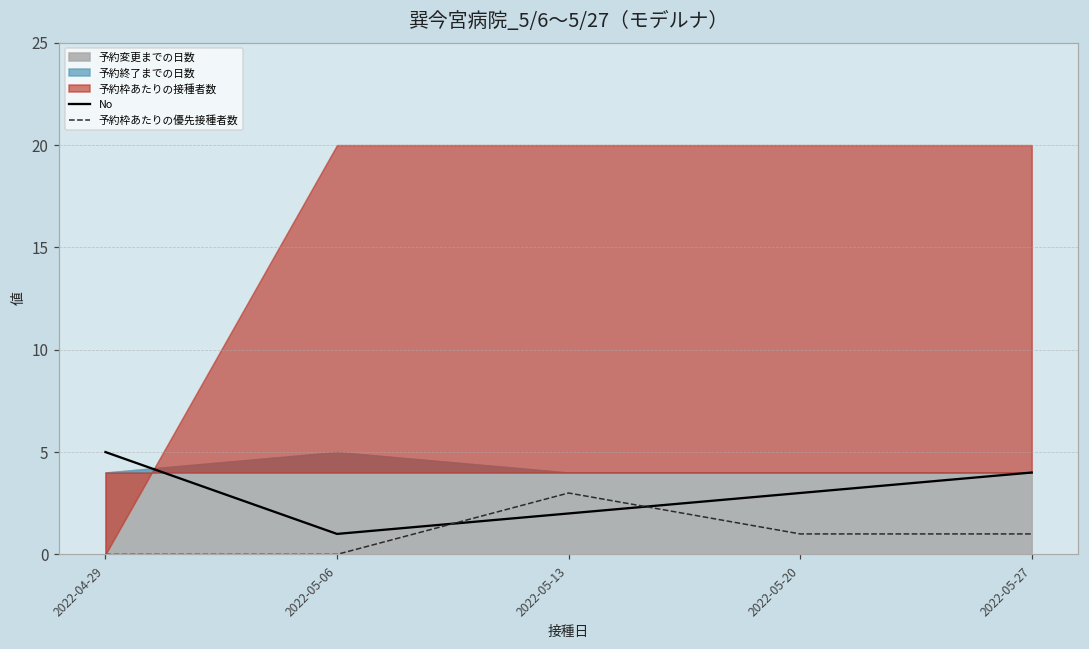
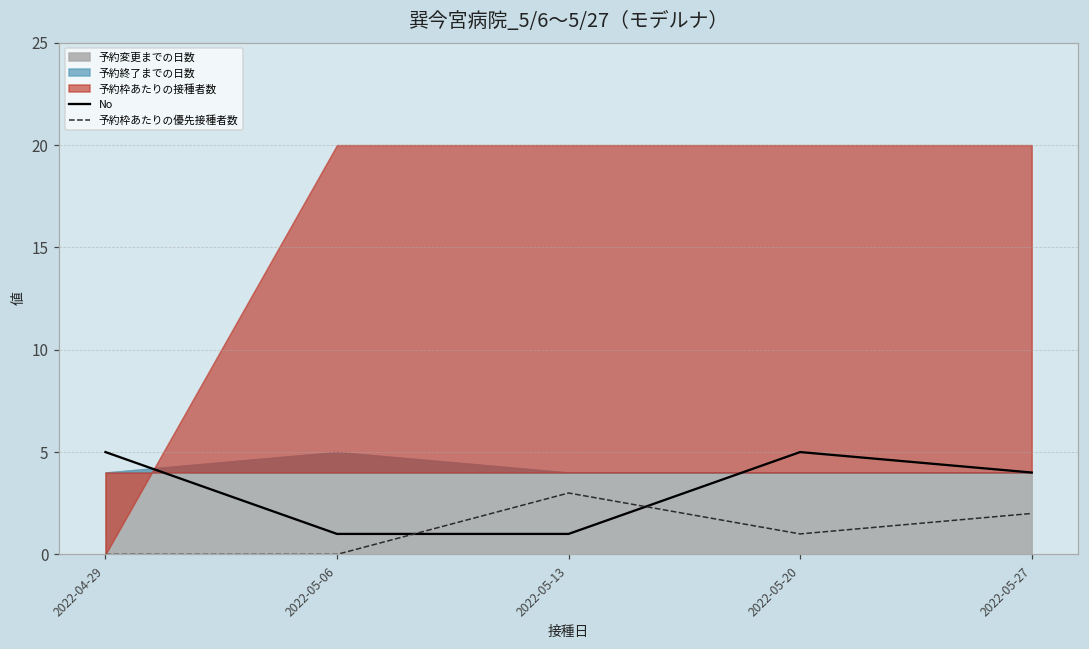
No, 2022-05-13: 2 -> 1
No, 2022-05-20: 3 -> 5
予約枠あたりの優先接種者数, 2022-05-27: 1 -> 2
